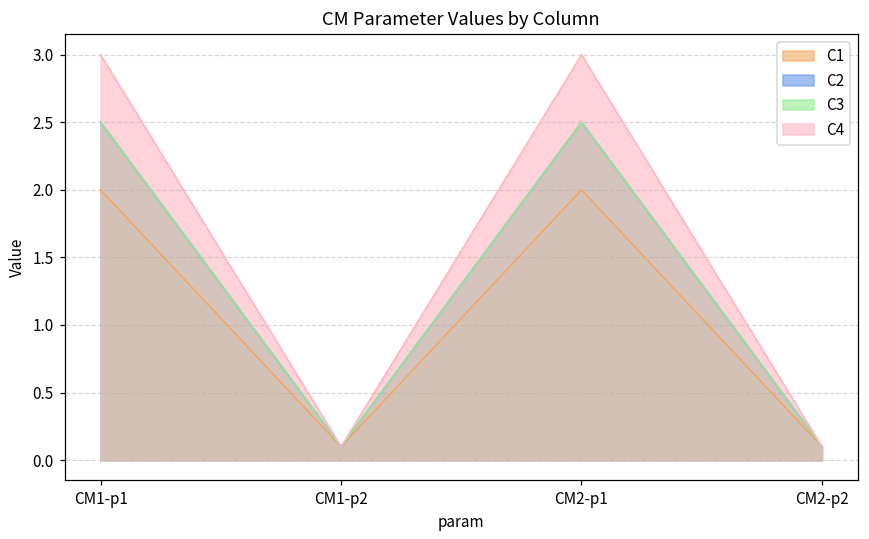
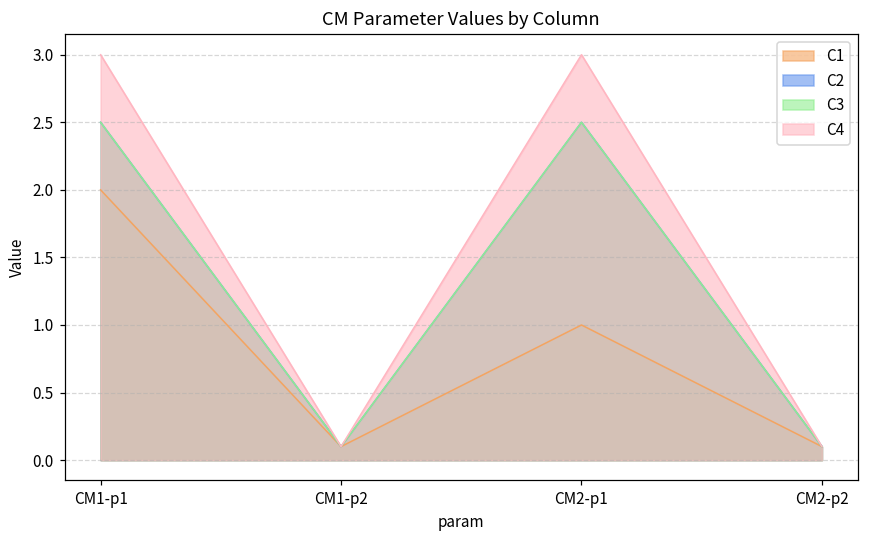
C1, CM2-p1: 2 -> 1
